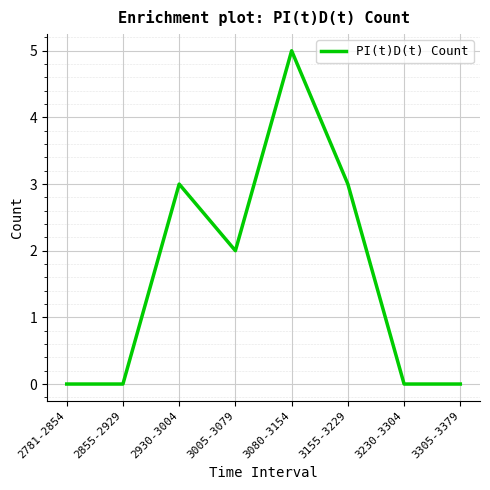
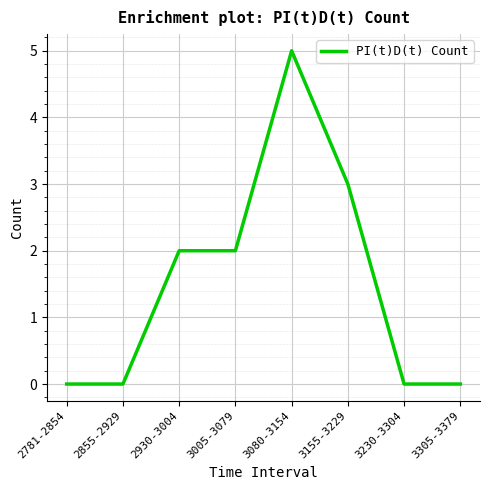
2930-3004: 3 -> 2
